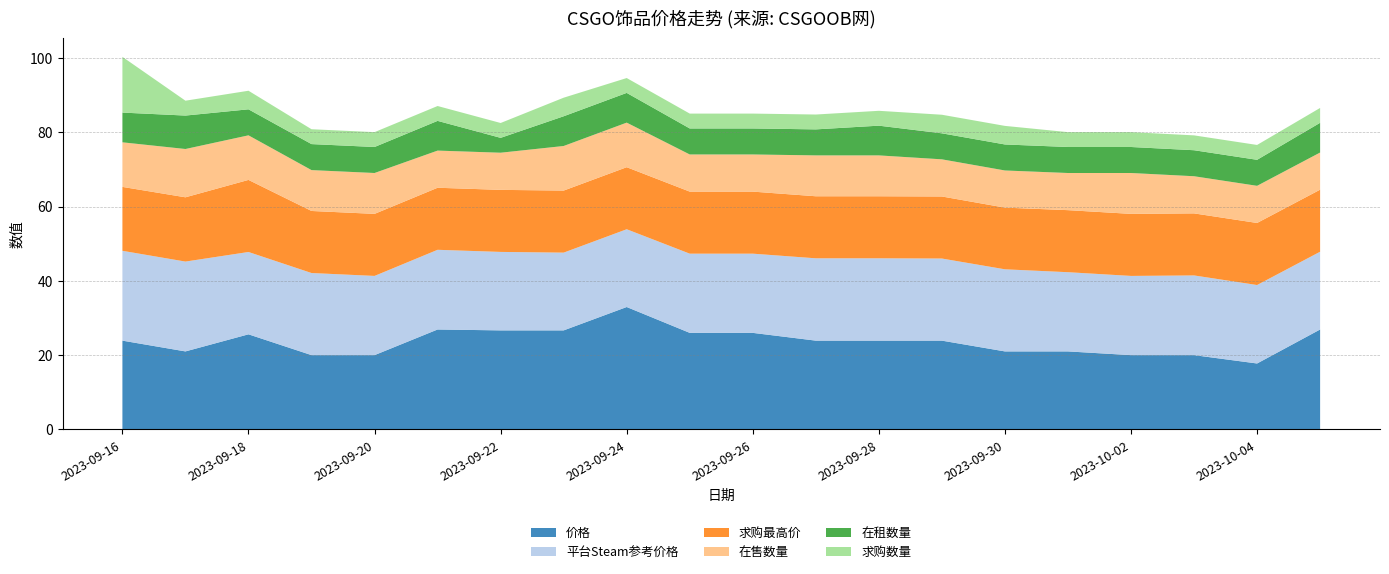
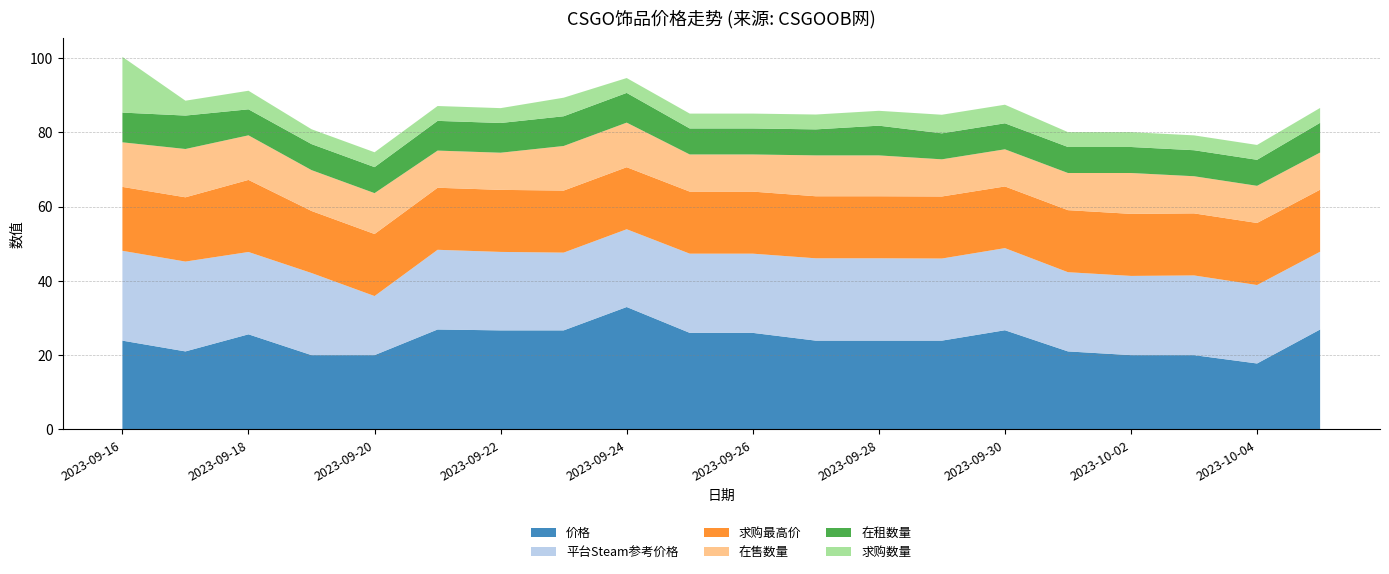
平台Steam参考价格, 2023-09-20: 21 -> 16
在租数量, 2023-09-22: 4 -> 8
价格, 2023-09-30: 21 -> 27
